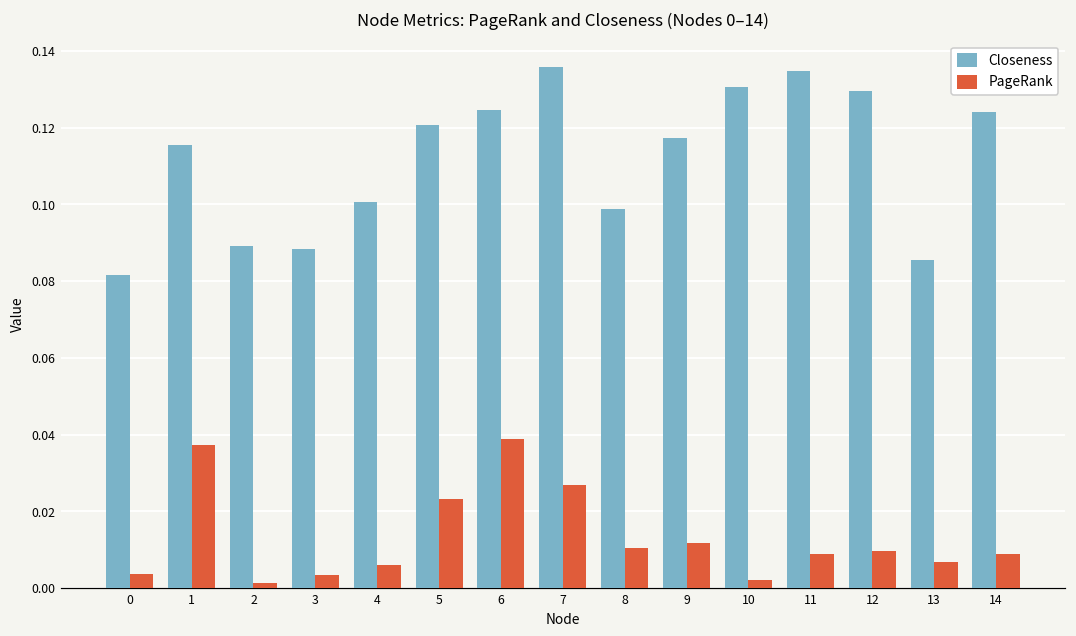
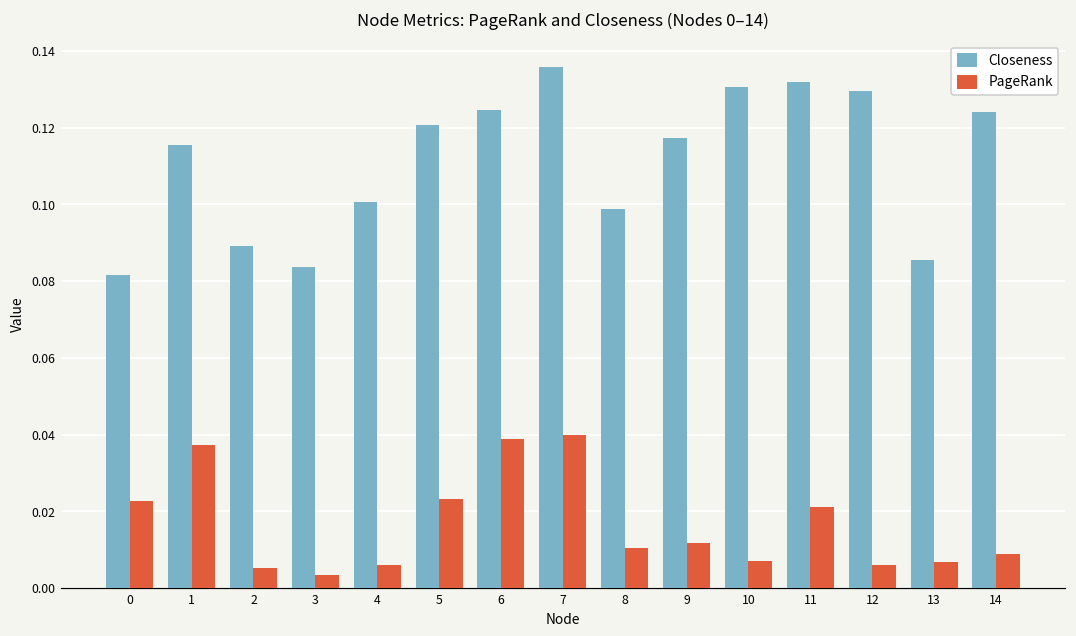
PageRank, 0: 0.004 -> 0.023
PageRank, 2: 0.001 -> 0.005
Closeness, 3: 0.088 -> 0.084
PageRank, 7: 0.027 -> 0.040
PageRank, 10: 0.002 -> 0.007
Closeness, 11: 0.135 -> 0.132
PageRank, 11: 0.009 -> 0.021
PageRank, 12: 0.010 -> 0.006
